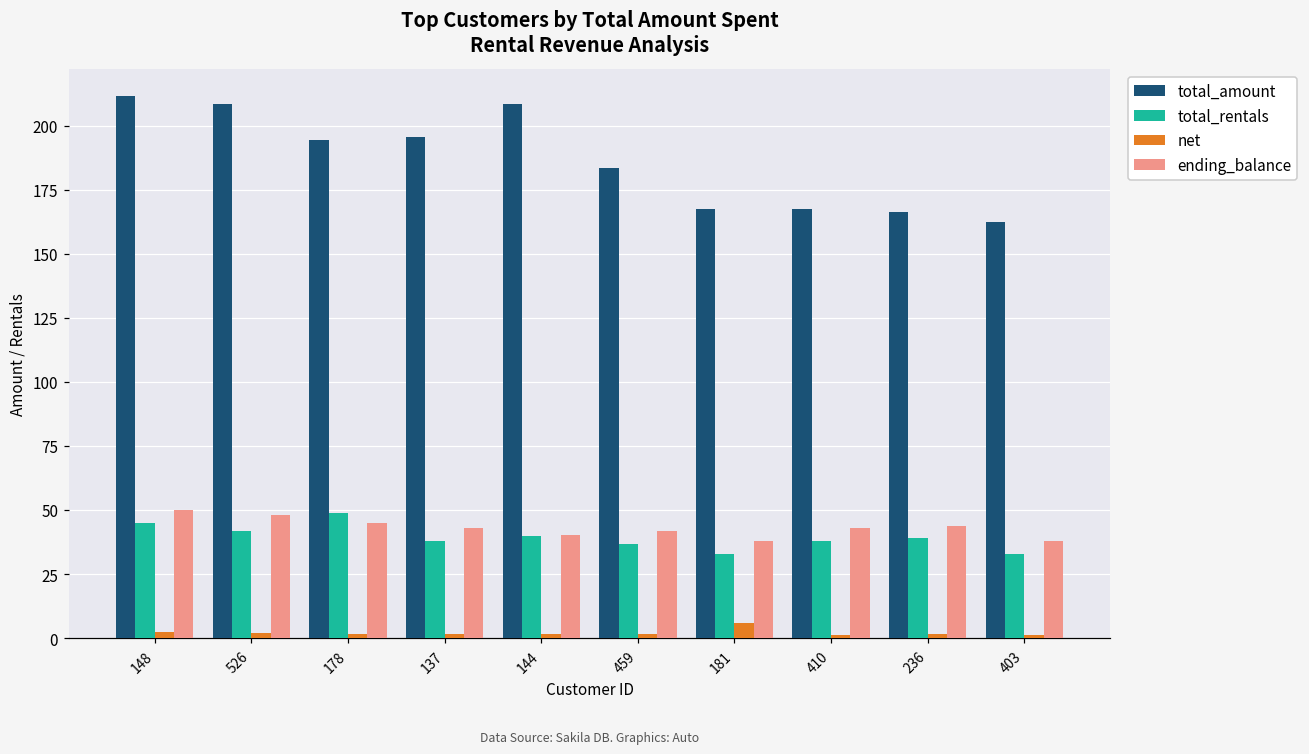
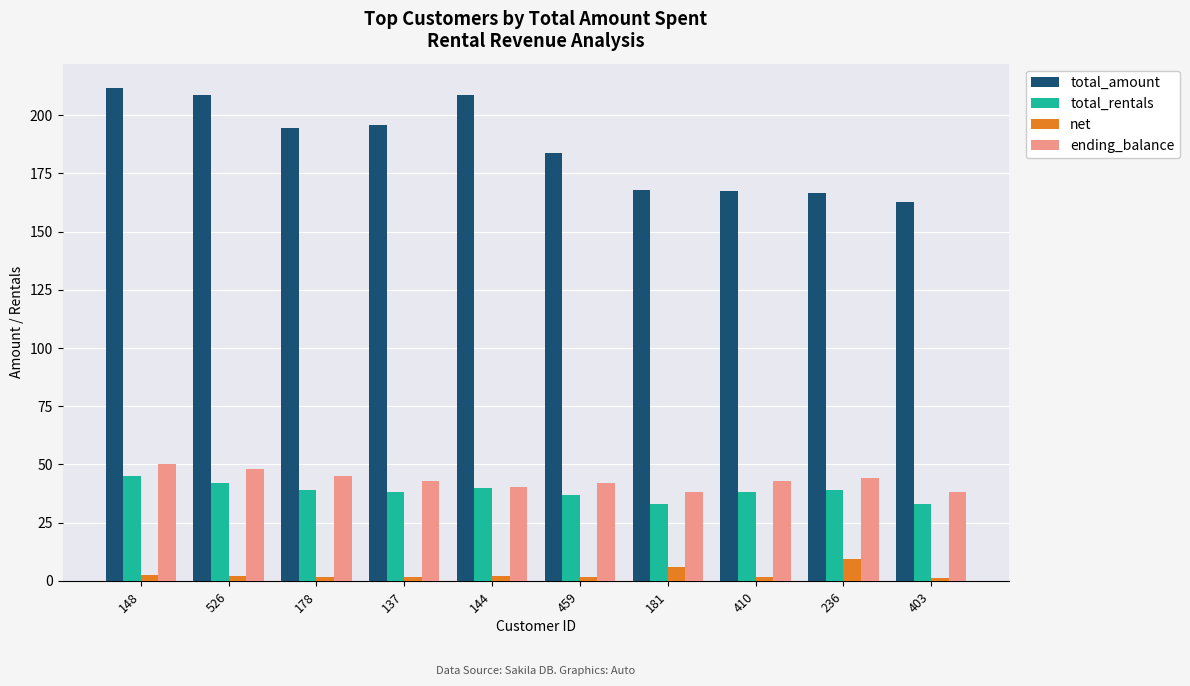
total_rentals, 178: 49 -> 39
net, 236: 2 -> 9
